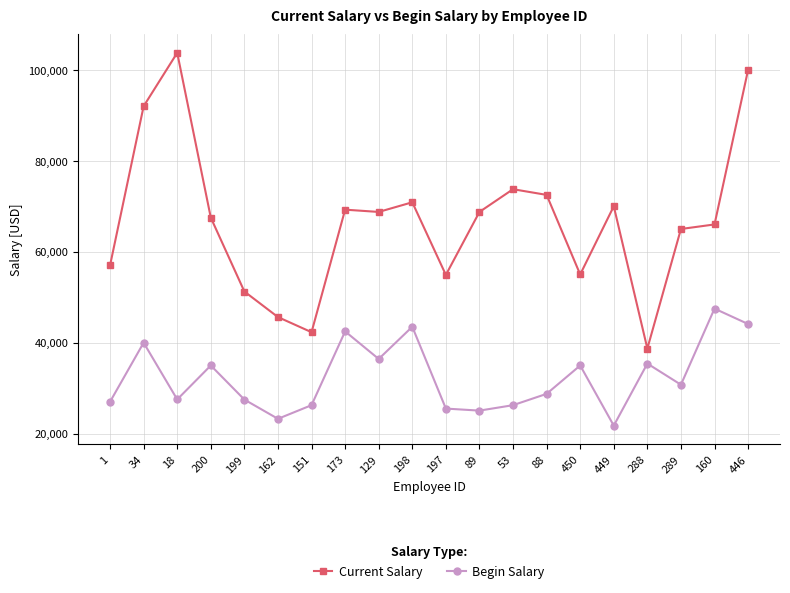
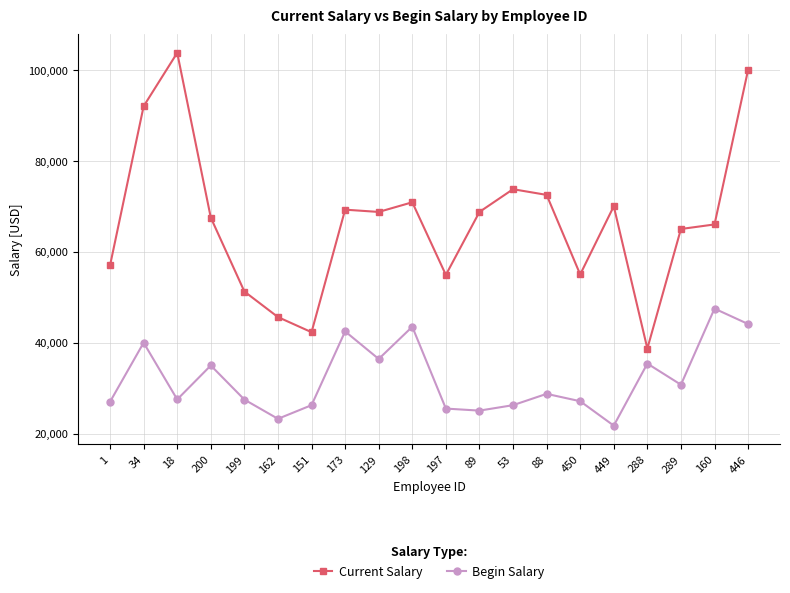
Begin Salary, 450: 35,000 -> 27,000
